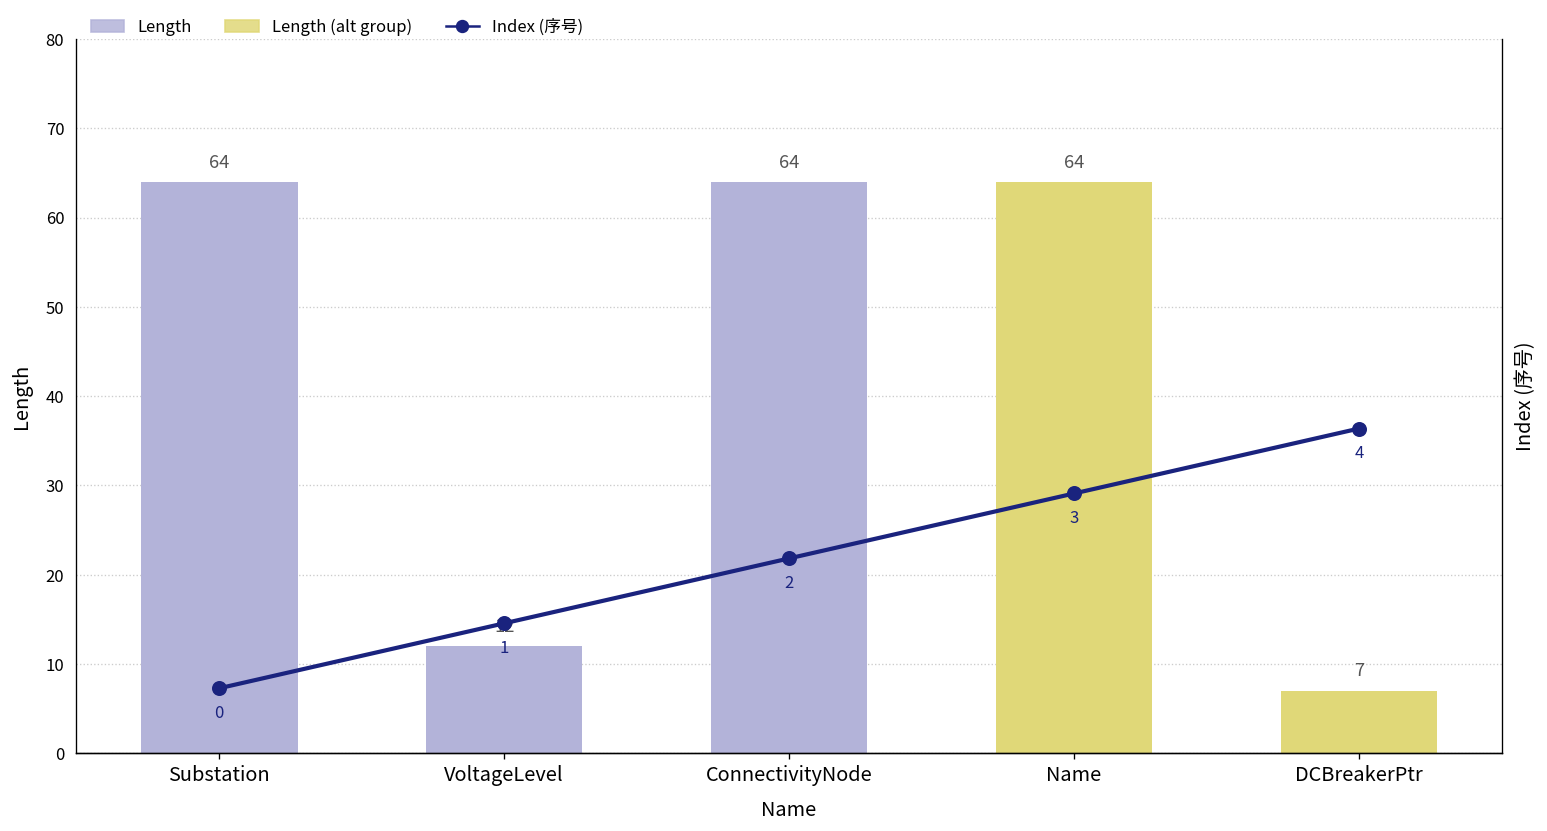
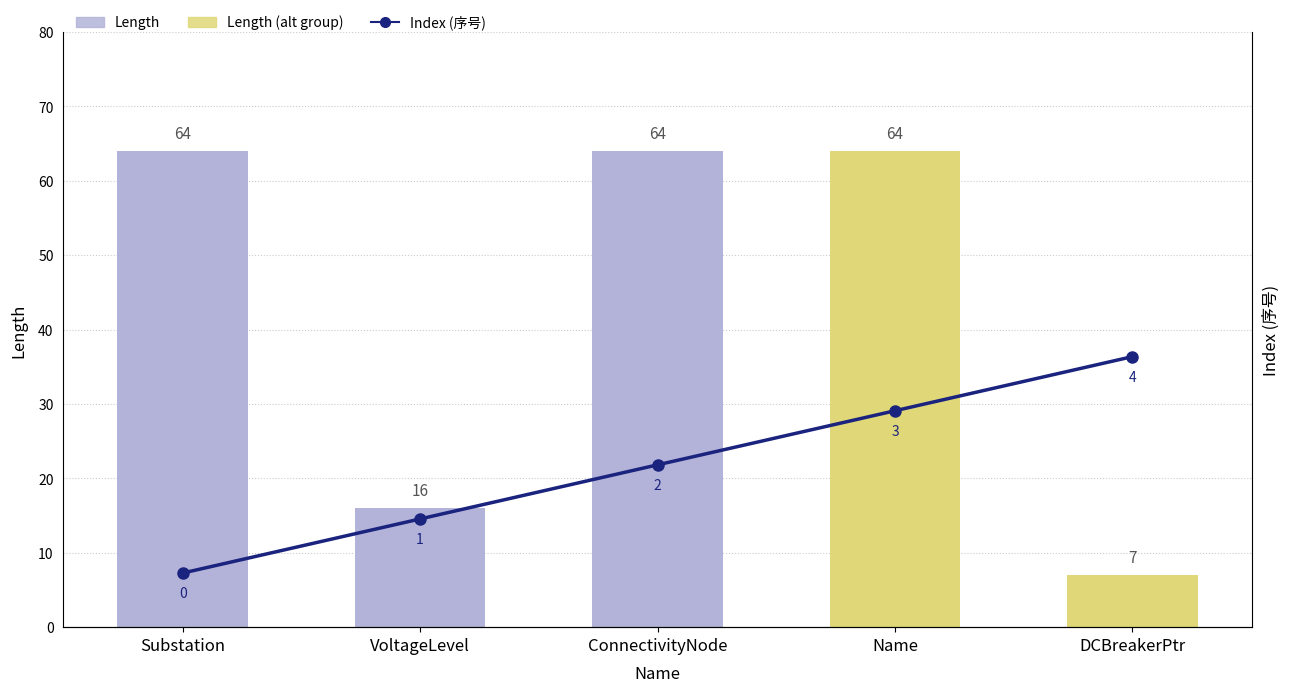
Length, VoltageLevel: 12 -> 16
